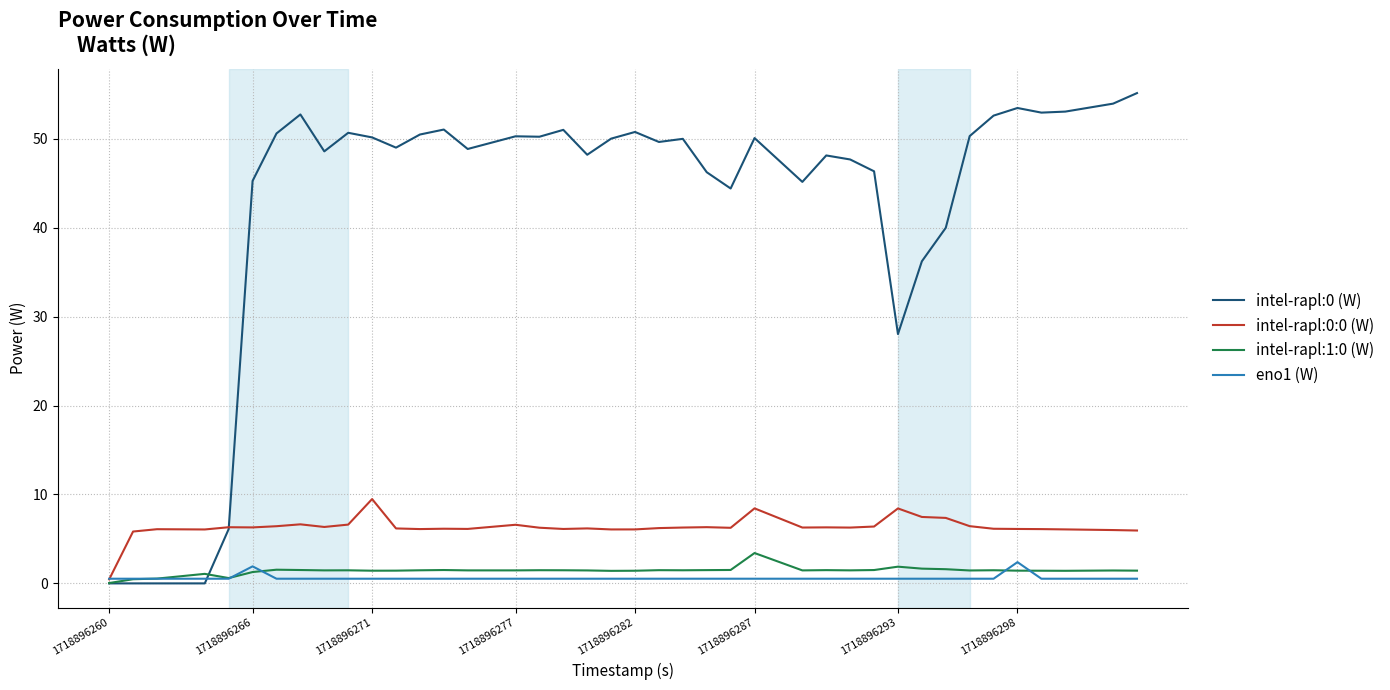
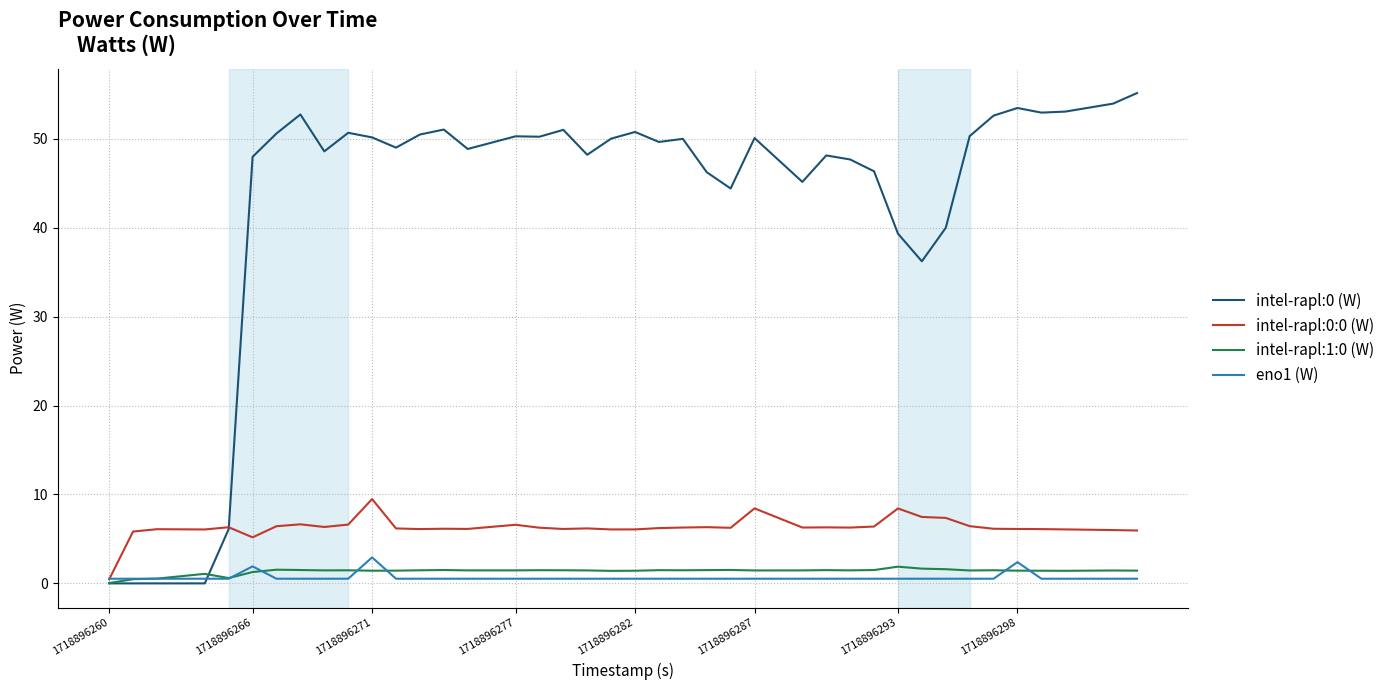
intel-rapl:0 (W), 1718896266: 45 -> 48
intel-rapl:0:0 (W), 1718896266: 6 -> 5
eno1 (W), 1718896271: 1 -> 3
intel-rapl:1:0 (W), 1718896287: 3 -> 1
intel-rapl:0 (W), 1718896293: 28 -> 39
